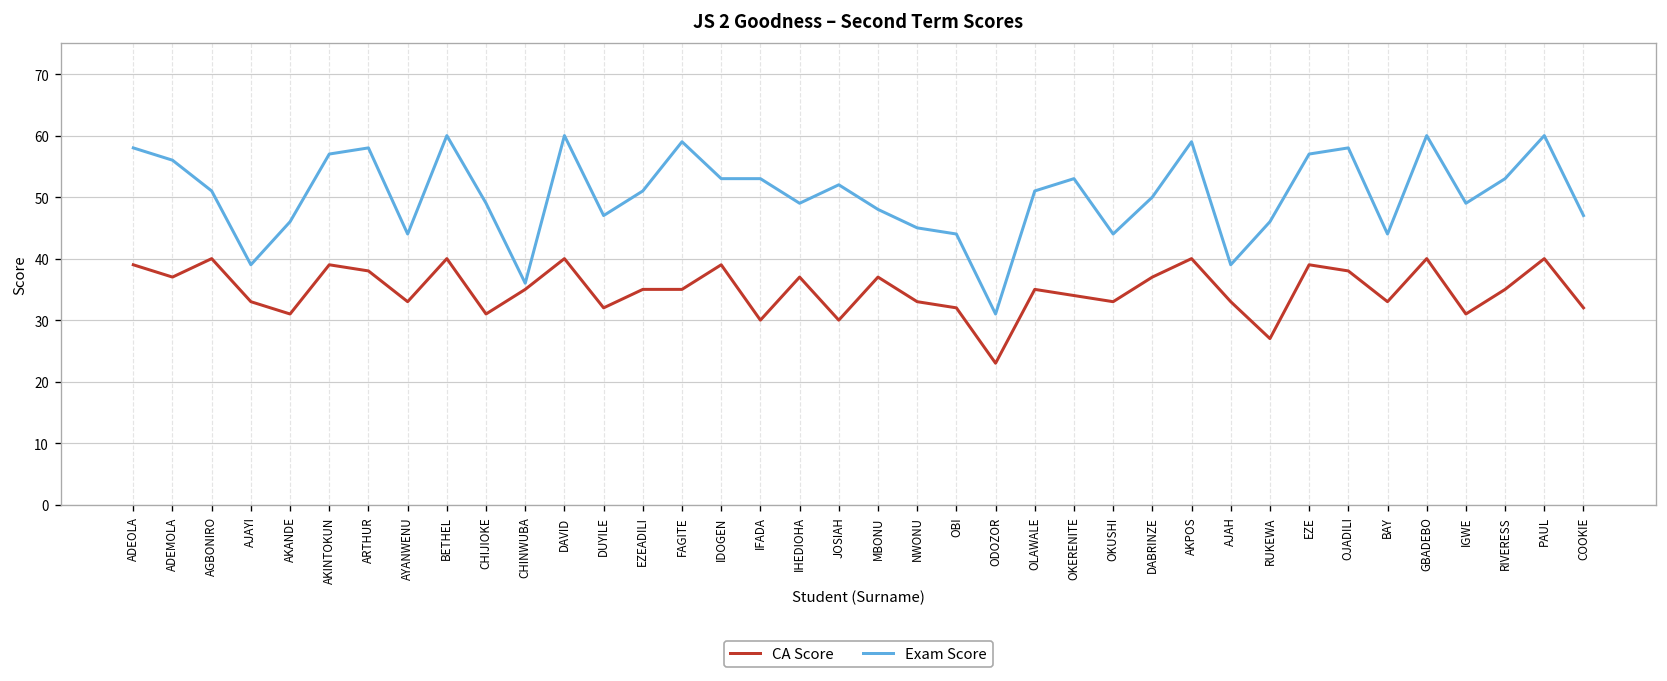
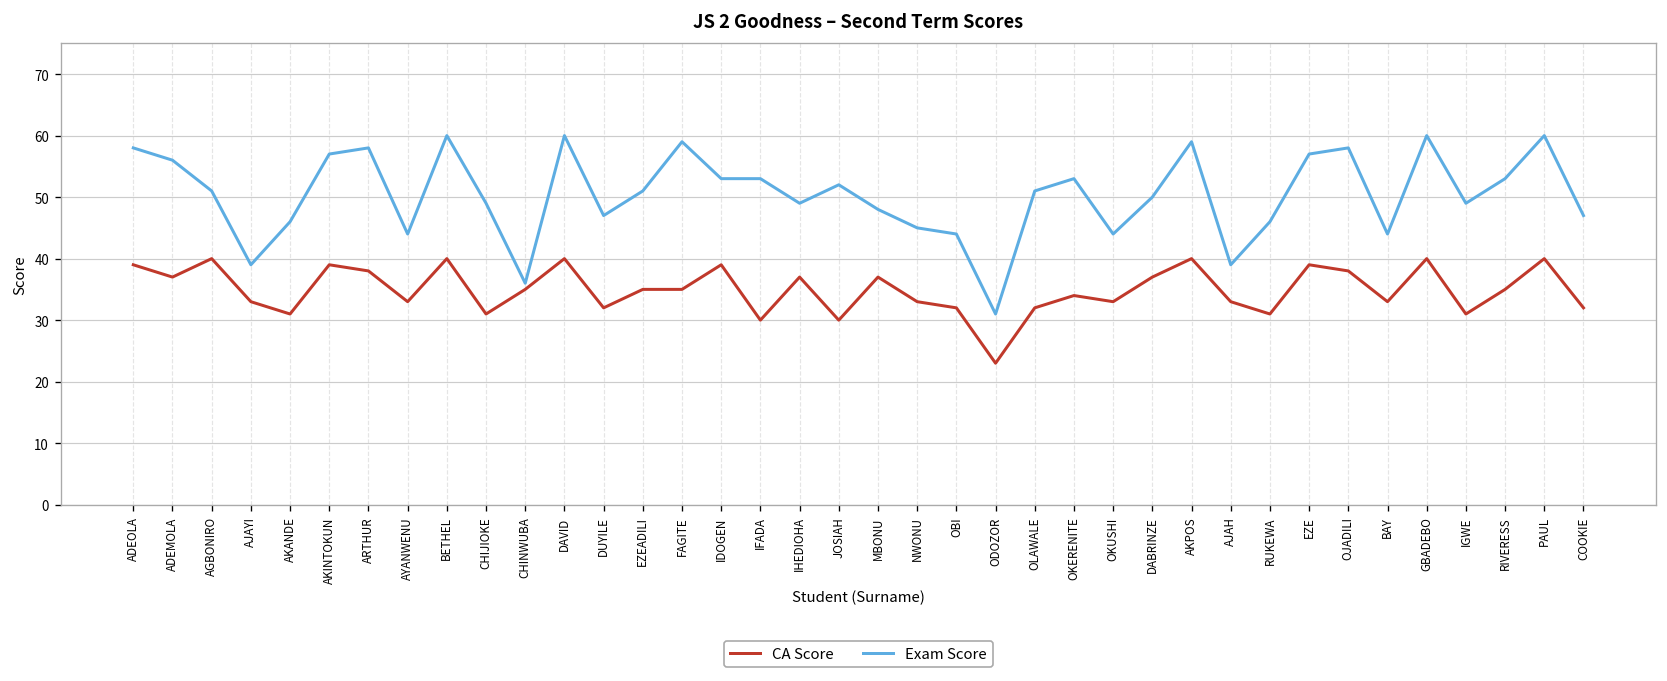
CA Score, OLAWALE: 35 -> 32
CA Score, RUKEWA: 27 -> 31
